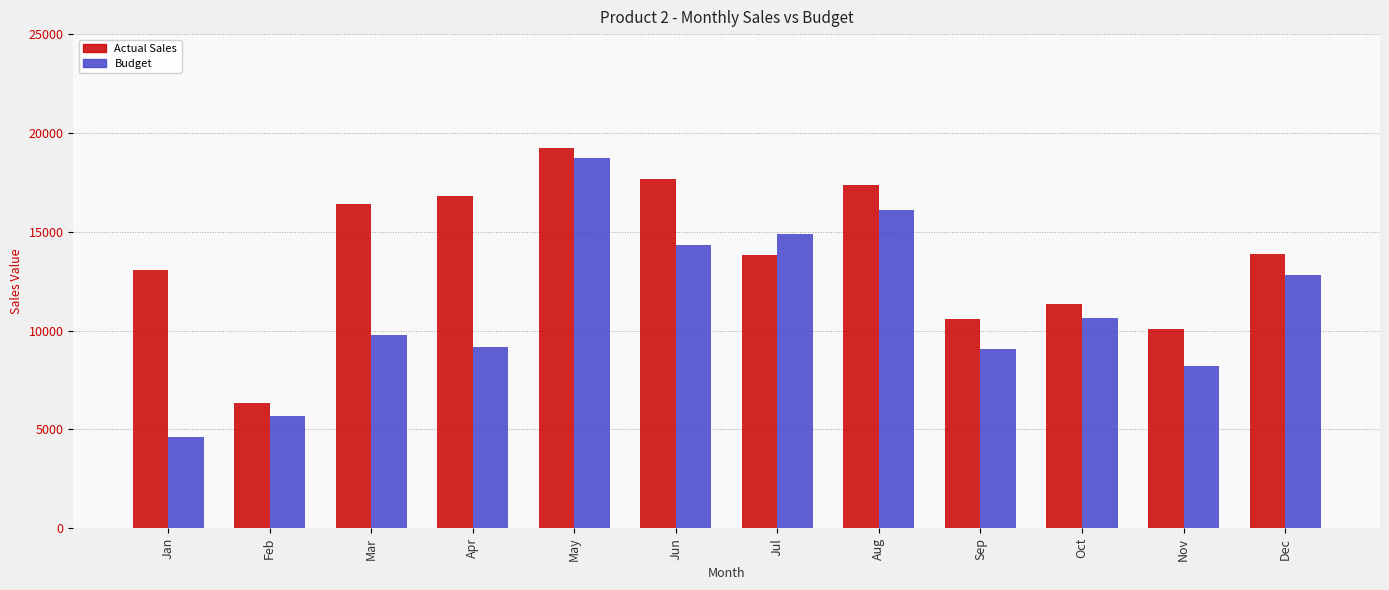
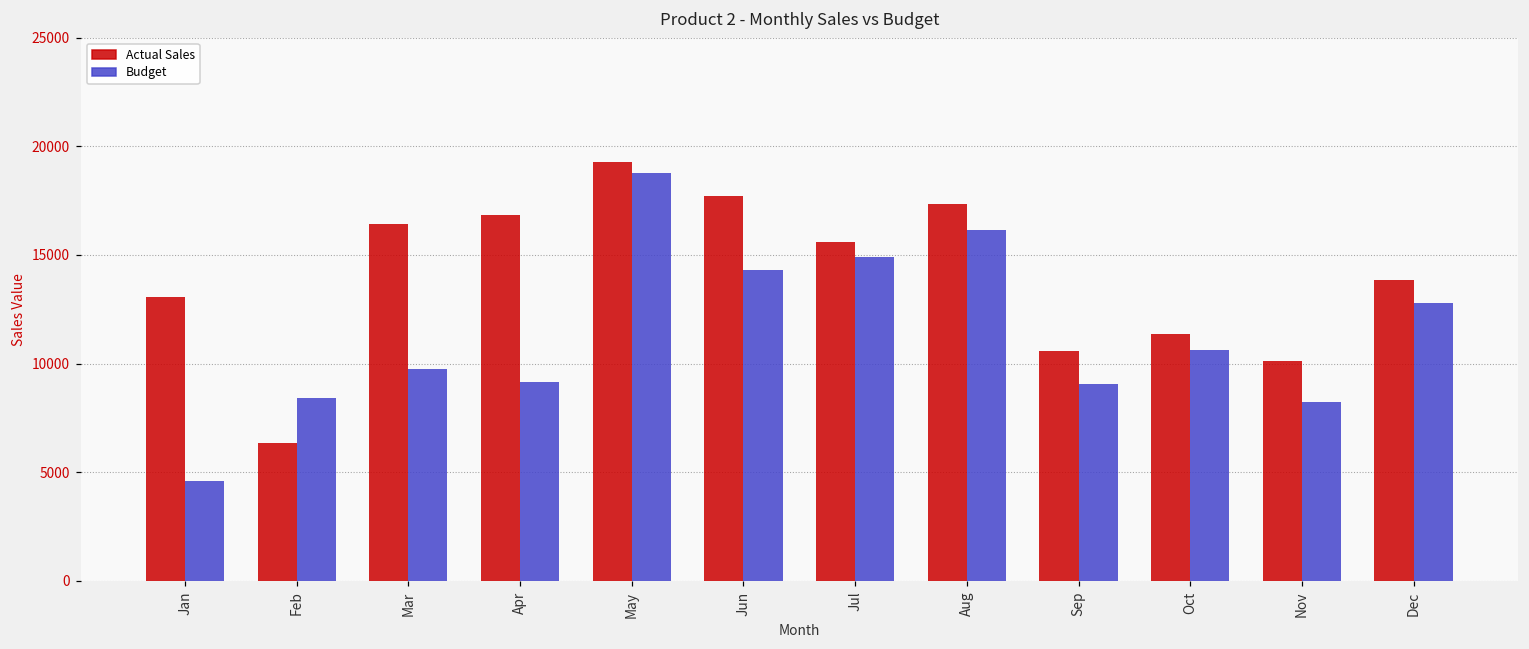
Budget, Feb: 5700 -> 8400
Actual Sales, Jul: 13800 -> 15600
